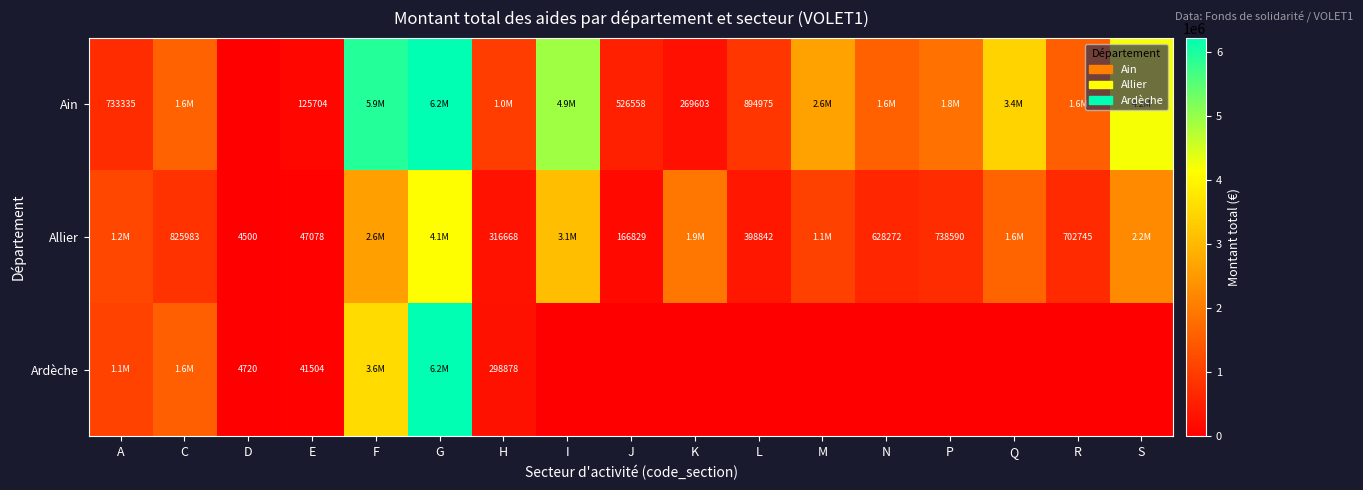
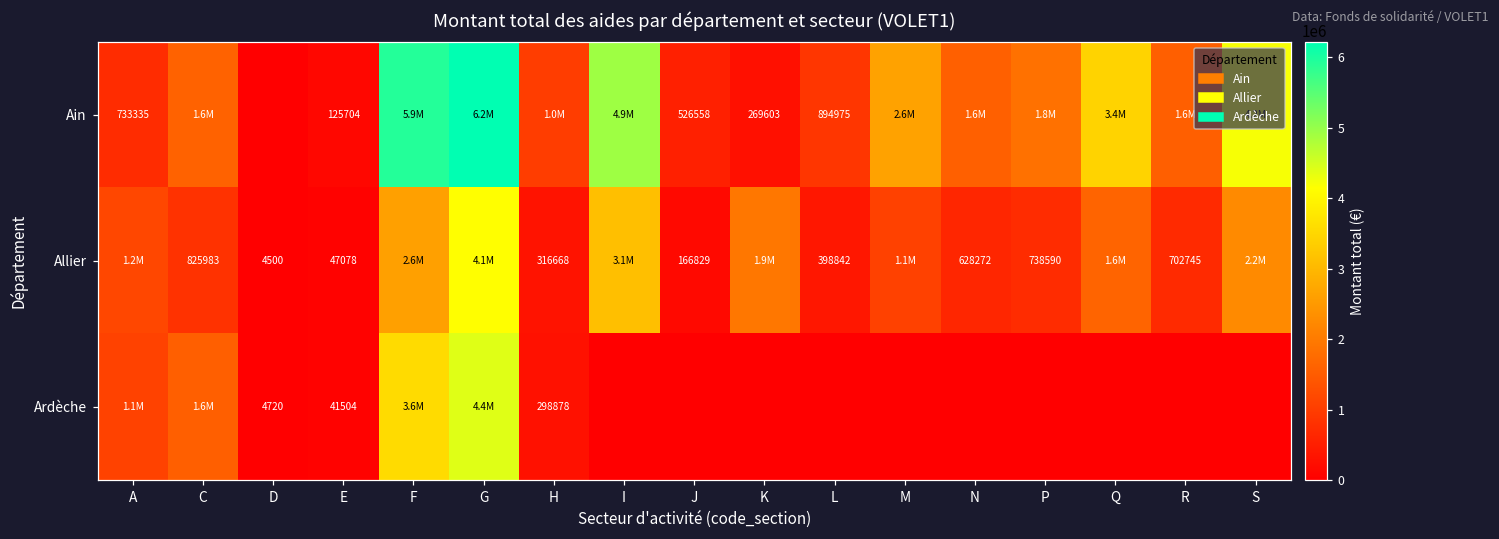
Ardèche, G: 6.2M -> 4.4M
